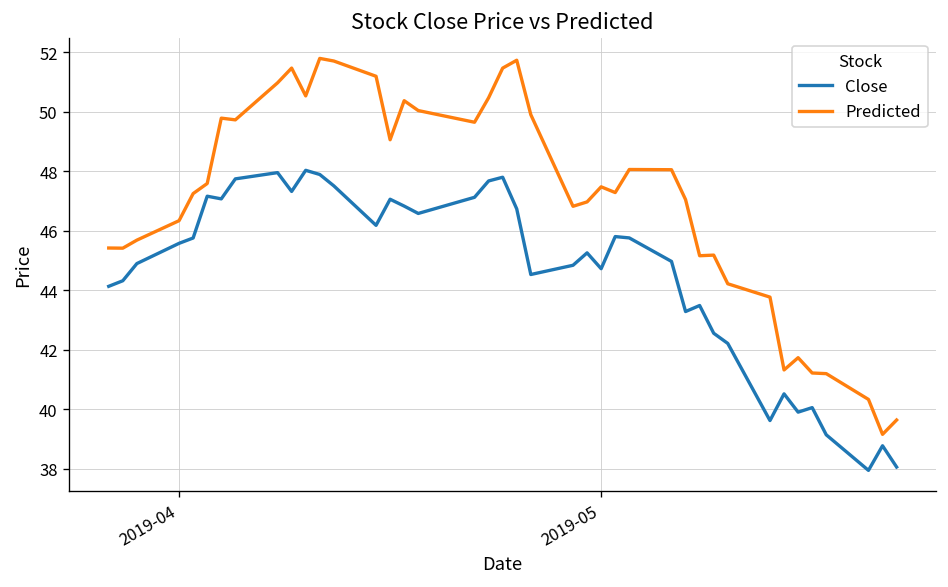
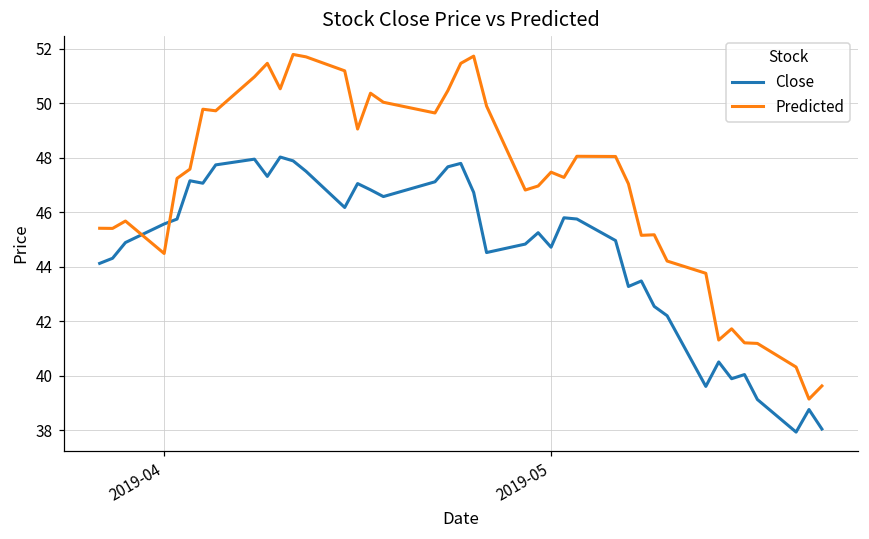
Predicted, 2019-04: 46.3 -> 44.5
